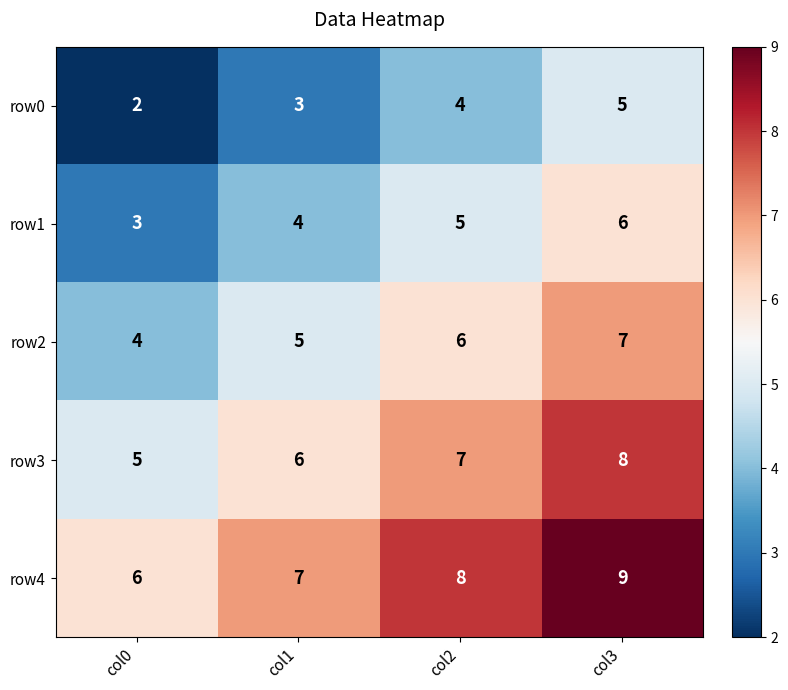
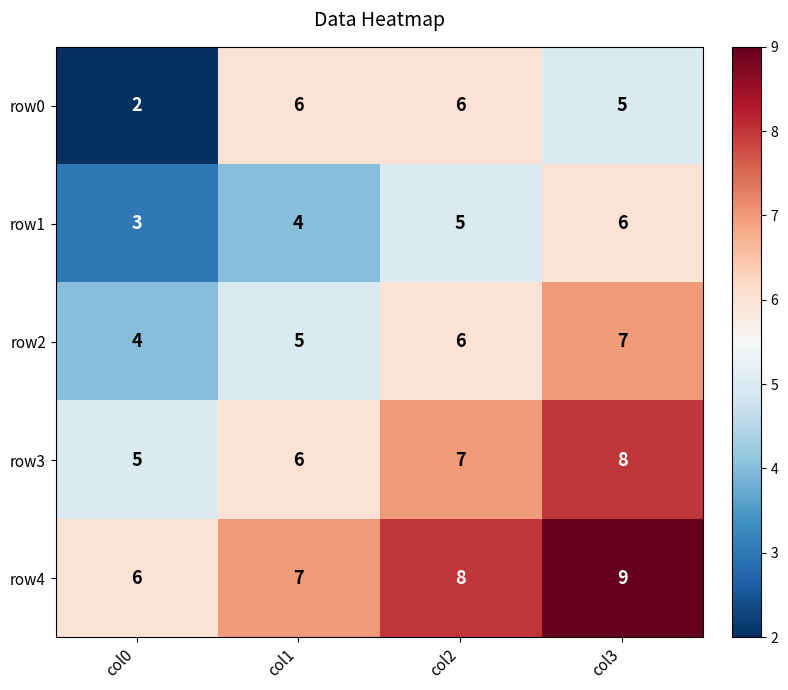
row0, col1: 3 -> 6
row0, col2: 4 -> 6
